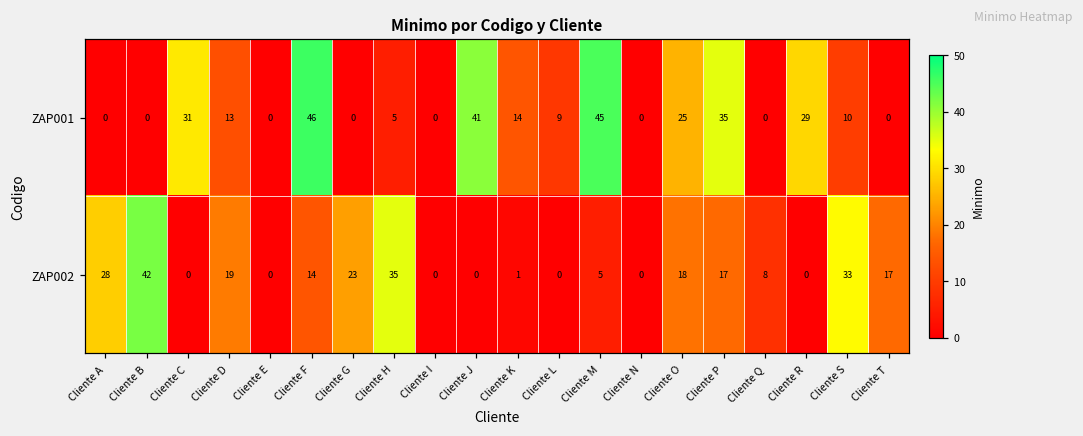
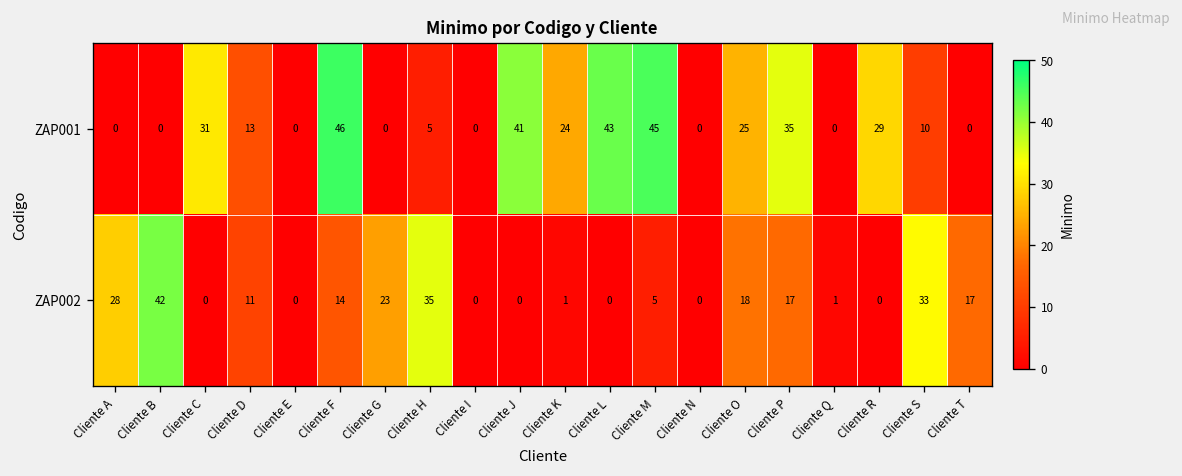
ZAP001, Cliente K: 14 -> 24
ZAP001, Cliente L: 9 -> 43
ZAP002, Cliente D: 19 -> 11
ZAP002, Cliente Q: 8 -> 1
